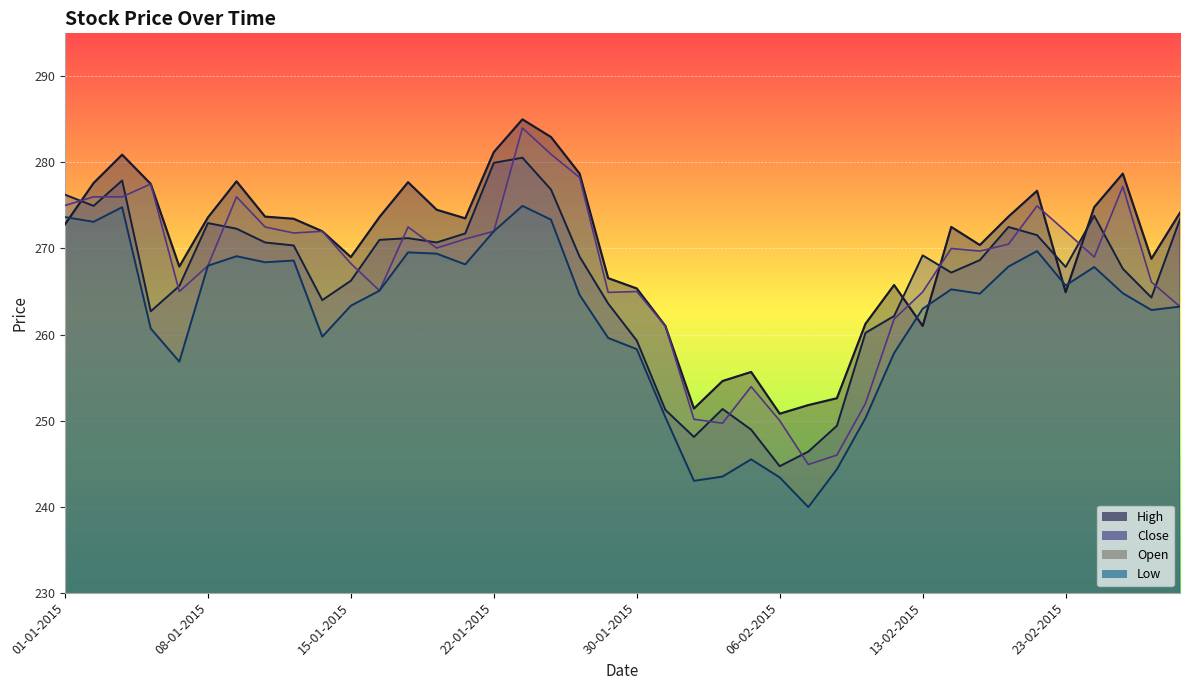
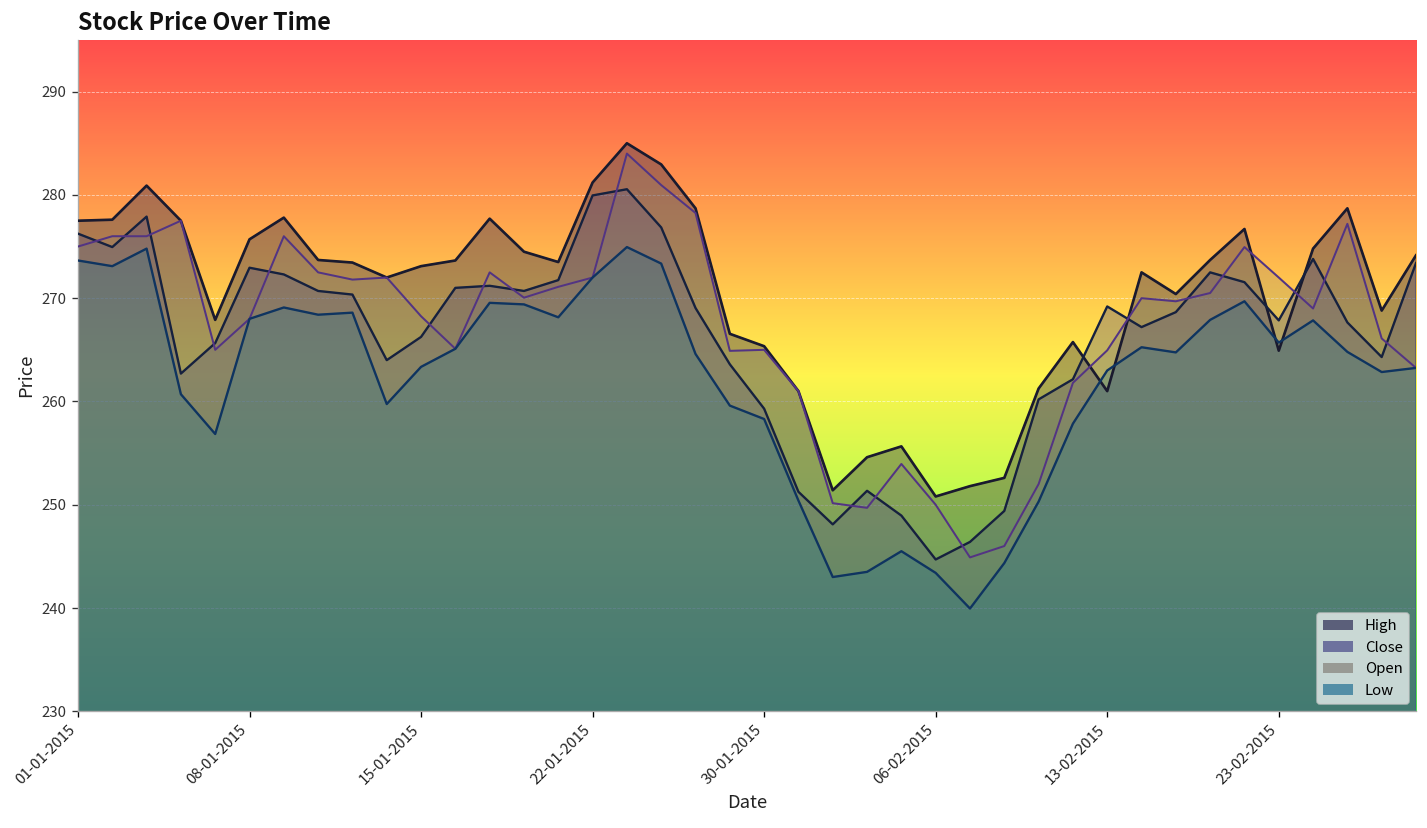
High, 01-01-2015: 273 -> 278
High, 08-01-2015: 274 -> 276
High, 15-01-2015: 269 -> 273
